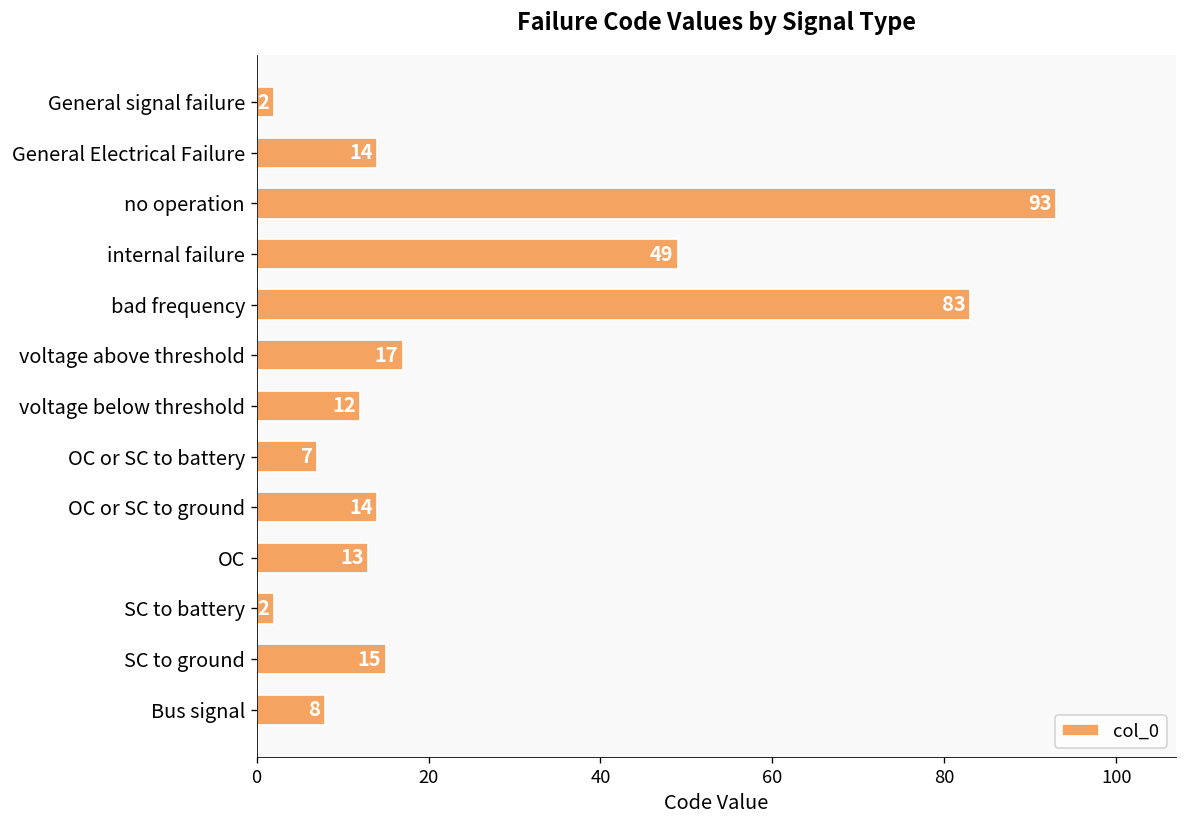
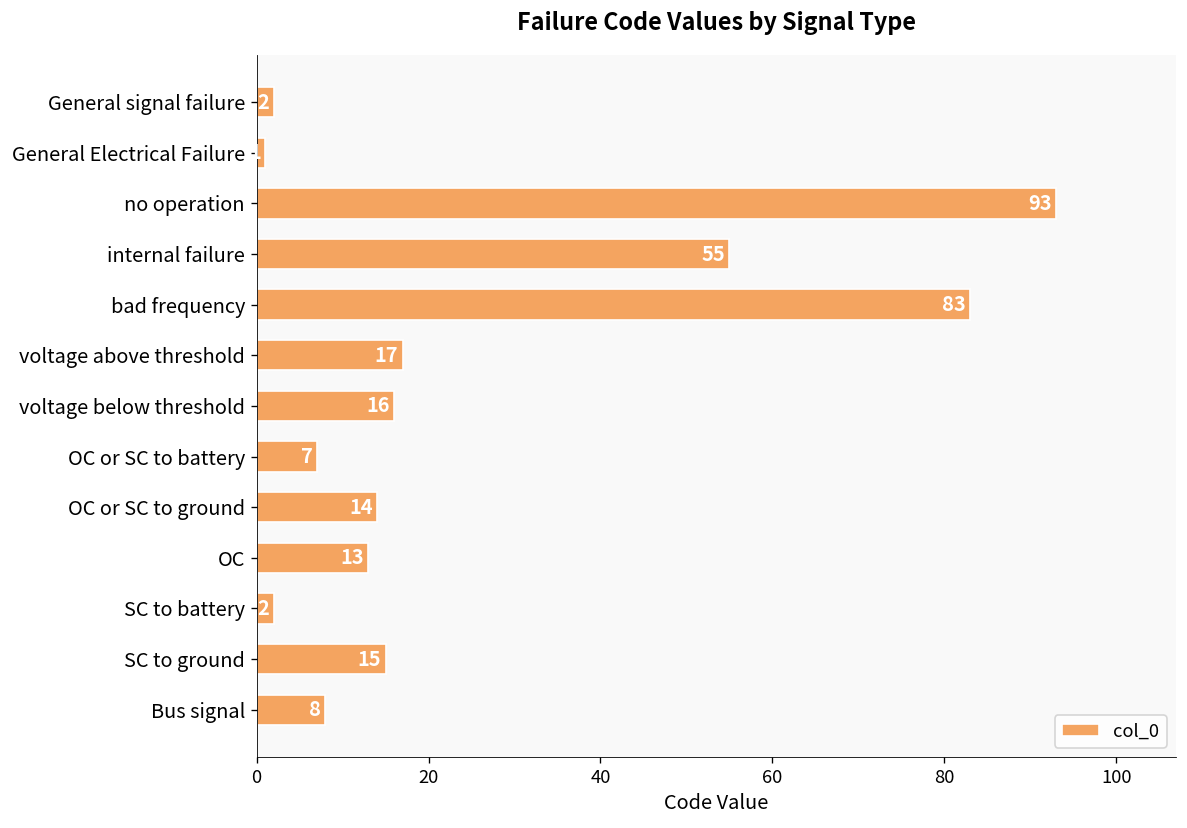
General Electrical Failure: 14 -> 1
internal failure: 49 -> 55
voltage below threshold: 12 -> 16
